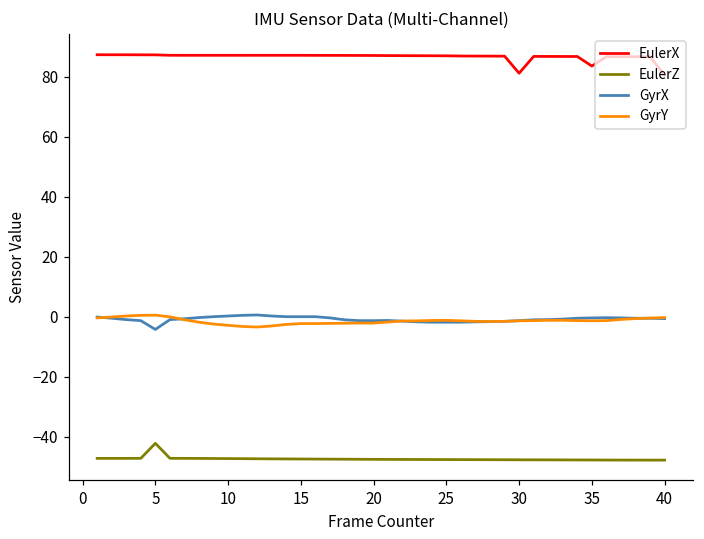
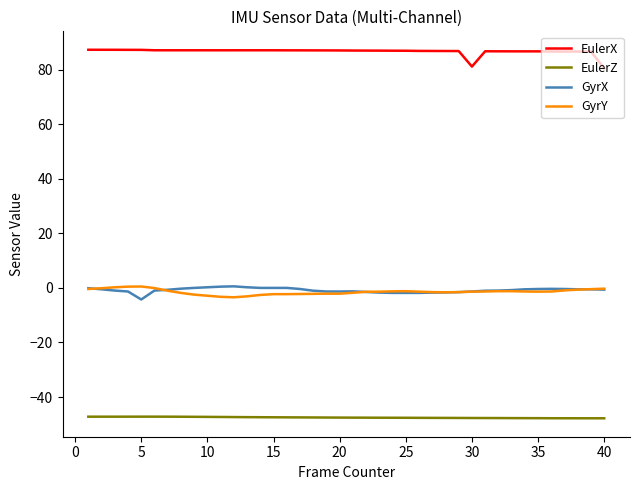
EulerZ, 5: -42 -> -47
EulerX, 35: 83 -> 87
